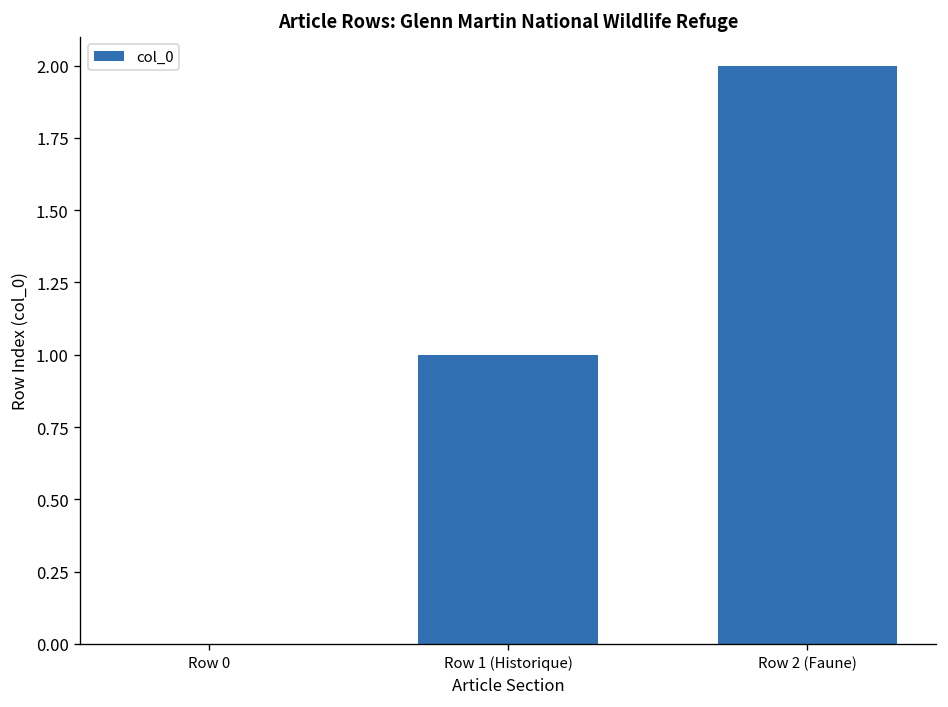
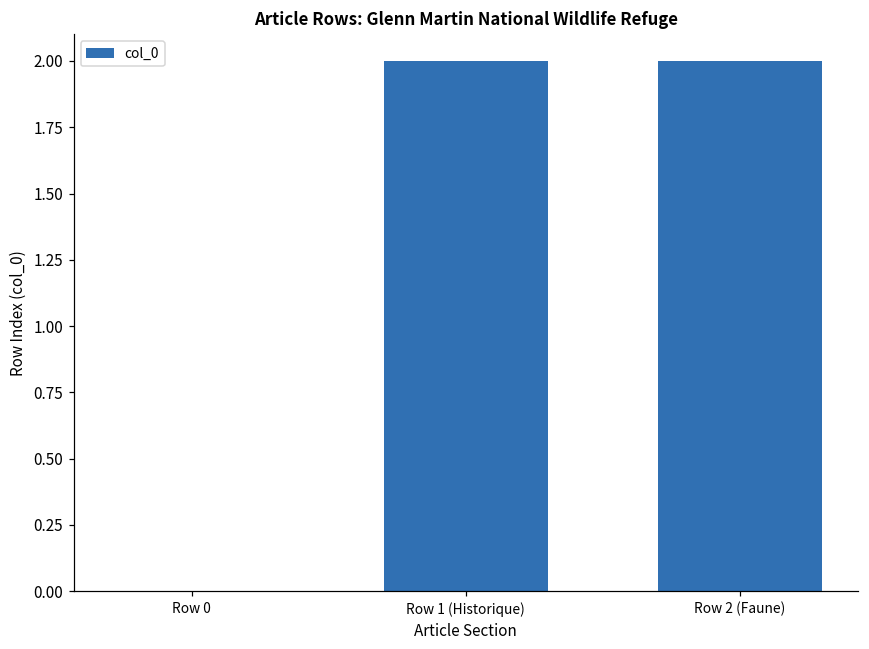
Row 1 (Historique): 1 -> 2
